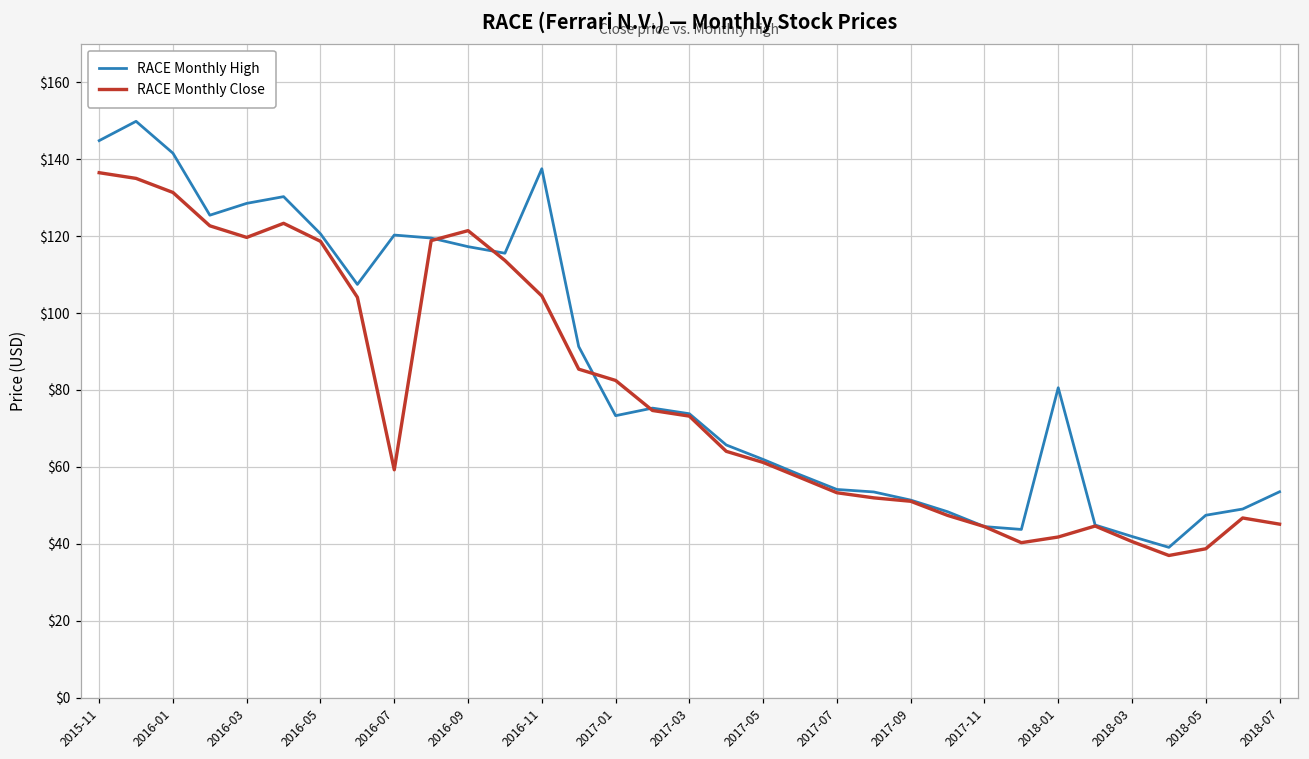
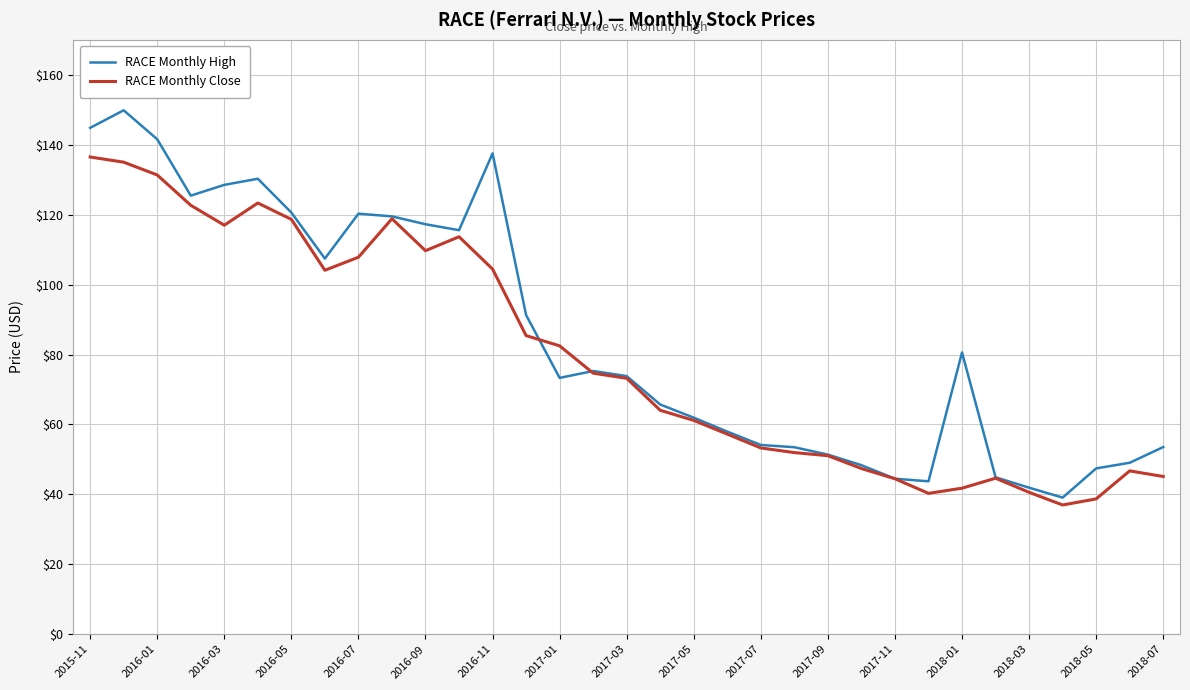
RACE Monthly Close, 2016-03: $120 -> $117
RACE Monthly Close, 2016-07: $59 -> $108
RACE Monthly Close, 2016-09: $121 -> $110
